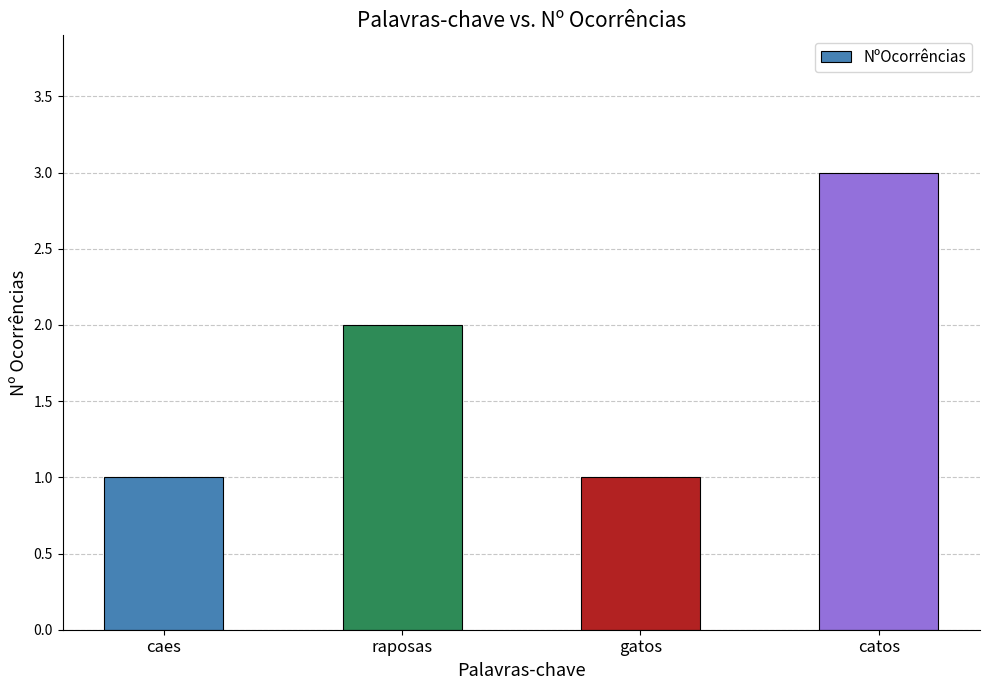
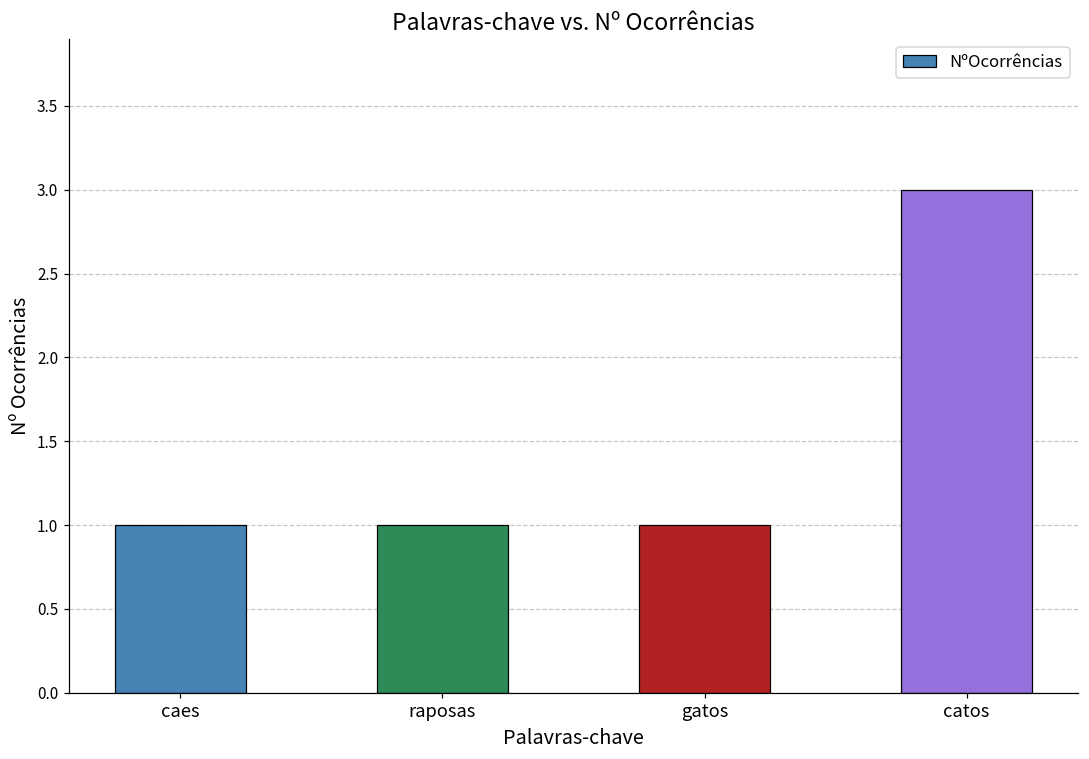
raposas: 2 -> 1
